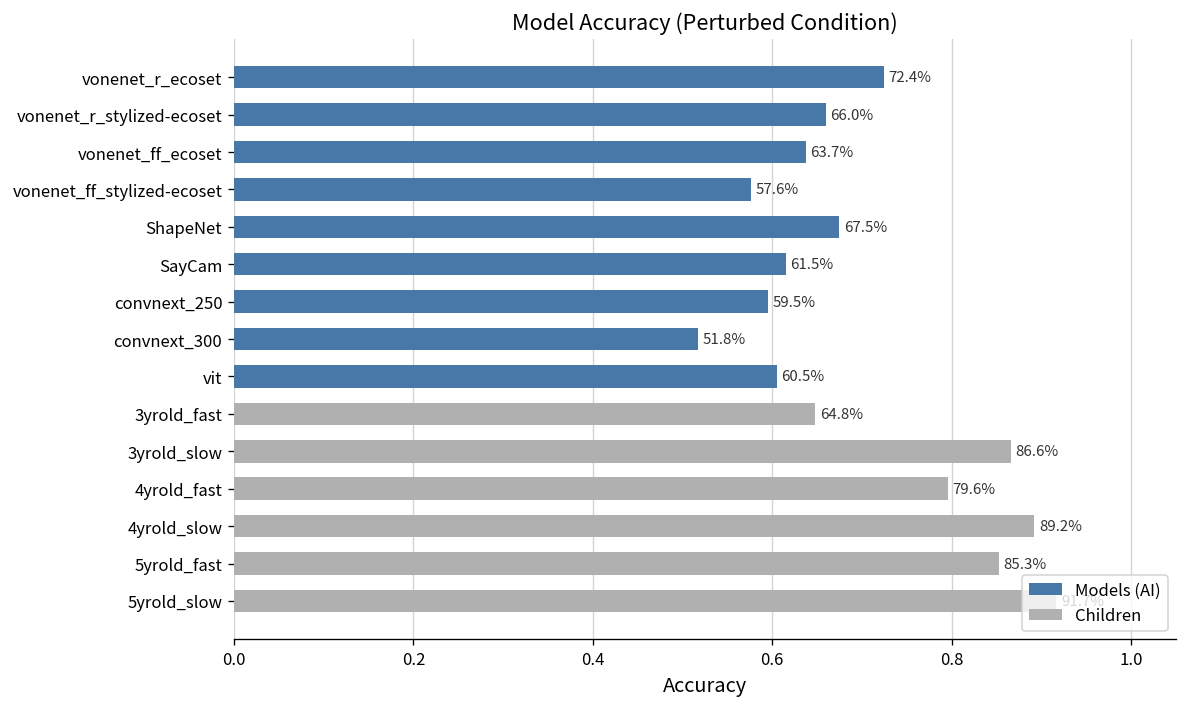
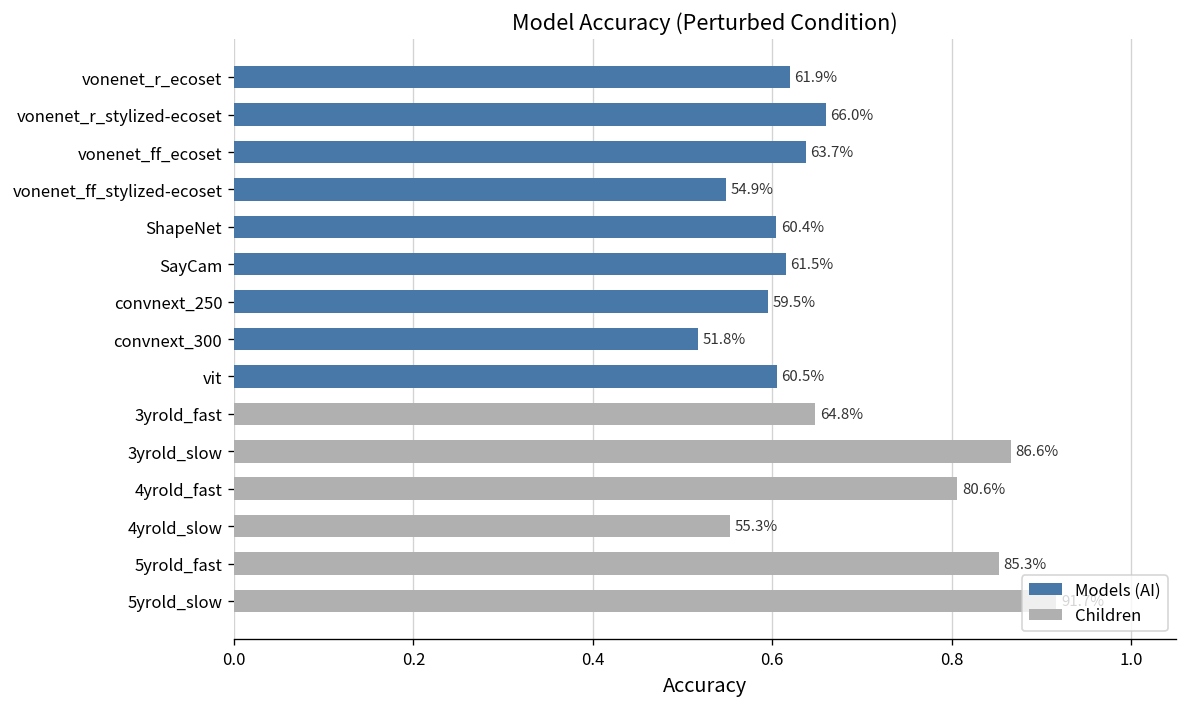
vonenet_r_ecoset: 72.4% -> 61.9%
vonenet_ff_stylized-ecoset: 57.6% -> 54.9%
ShapeNet: 67.5% -> 60.4%
4yrold_fast: 79.6% -> 80.6%
4yrold_slow: 89.2% -> 55.3%
